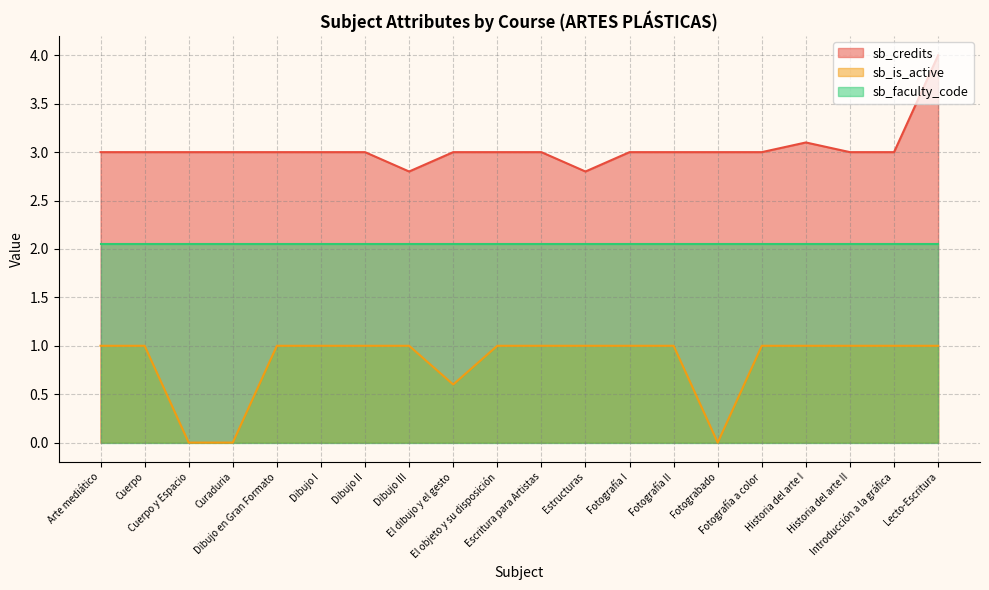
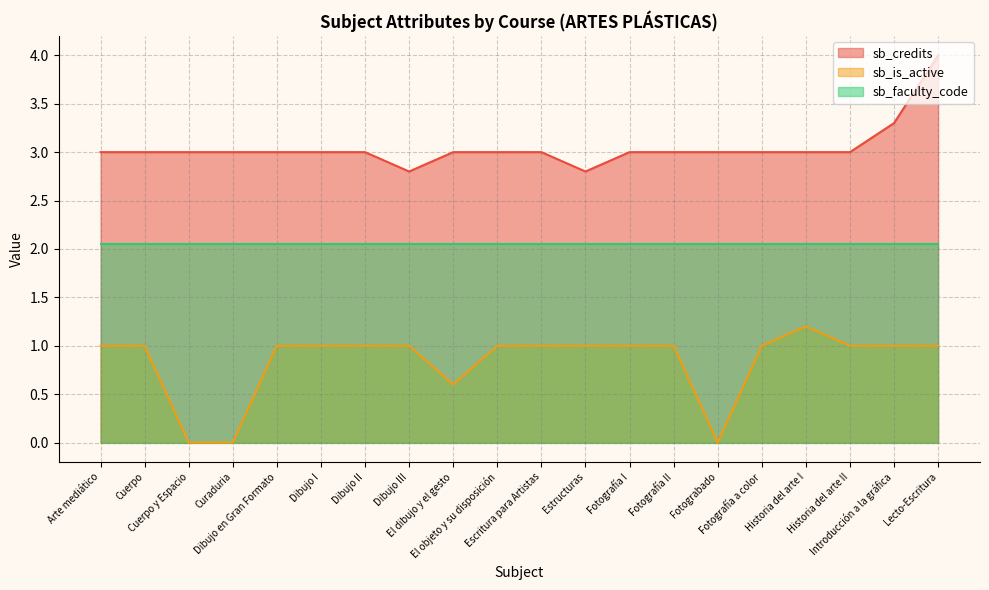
sb_credits, Historia del arte I: 3.1 -> 3.0
sb_is_active, Historia del arte I: 1.0 -> 1.2
sb_credits, Introducción a la gráfica: 3.0 -> 3.3
